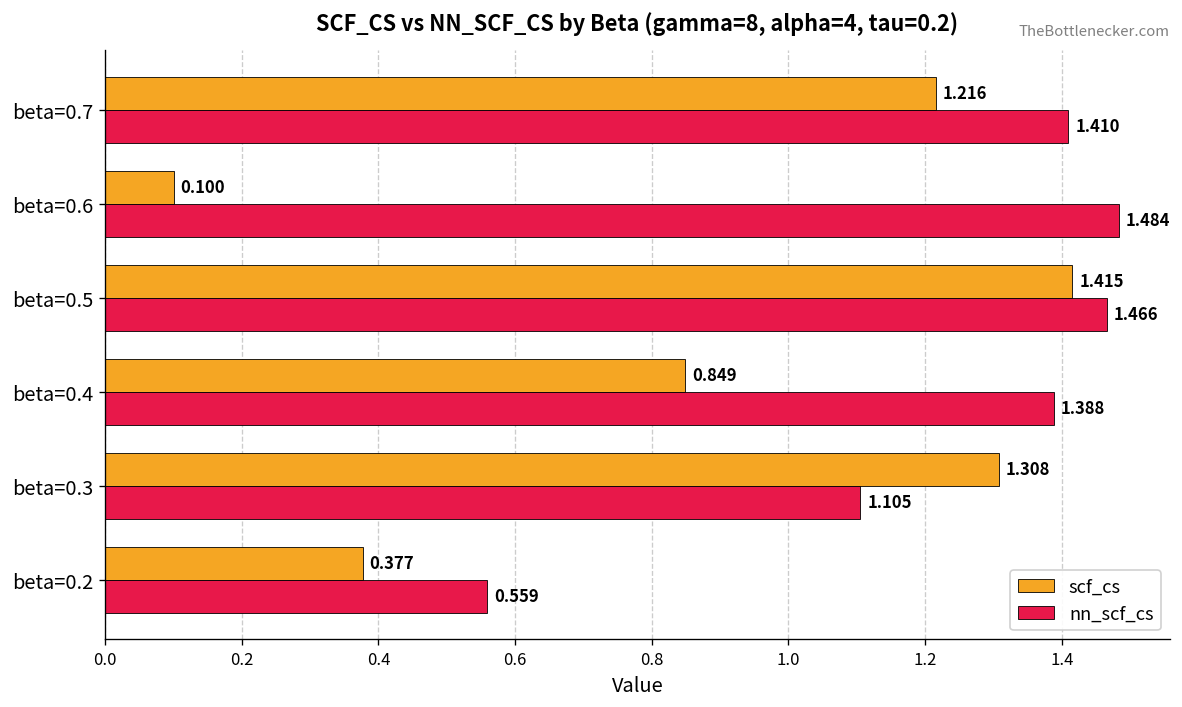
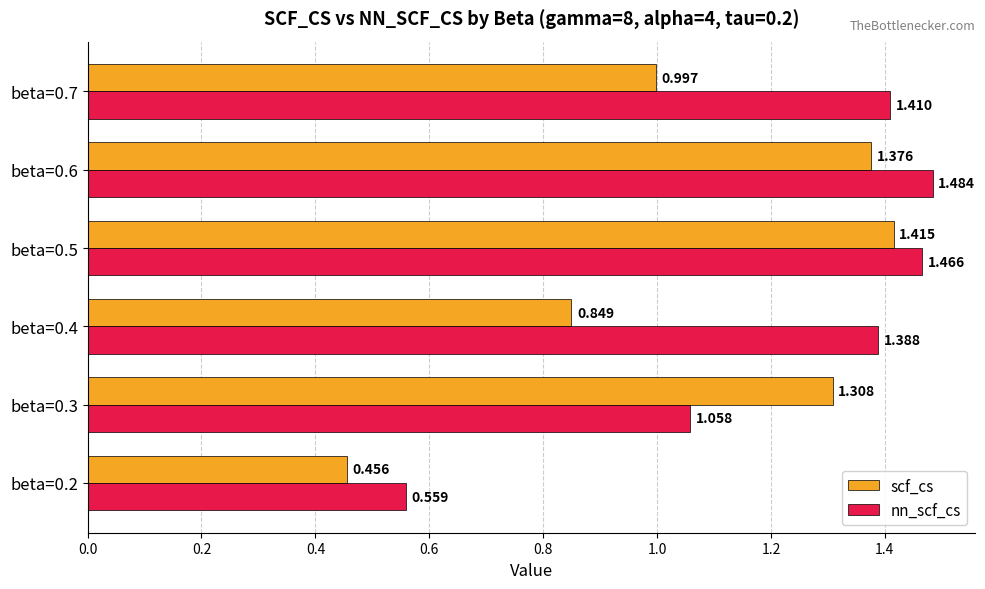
scf_cs, beta=0.7: 1.216 -> 0.997
scf_cs, beta=0.6: 0.100 -> 1.376
nn_scf_cs, beta=0.3: 1.105 -> 1.058
scf_cs, beta=0.2: 0.377 -> 0.456
